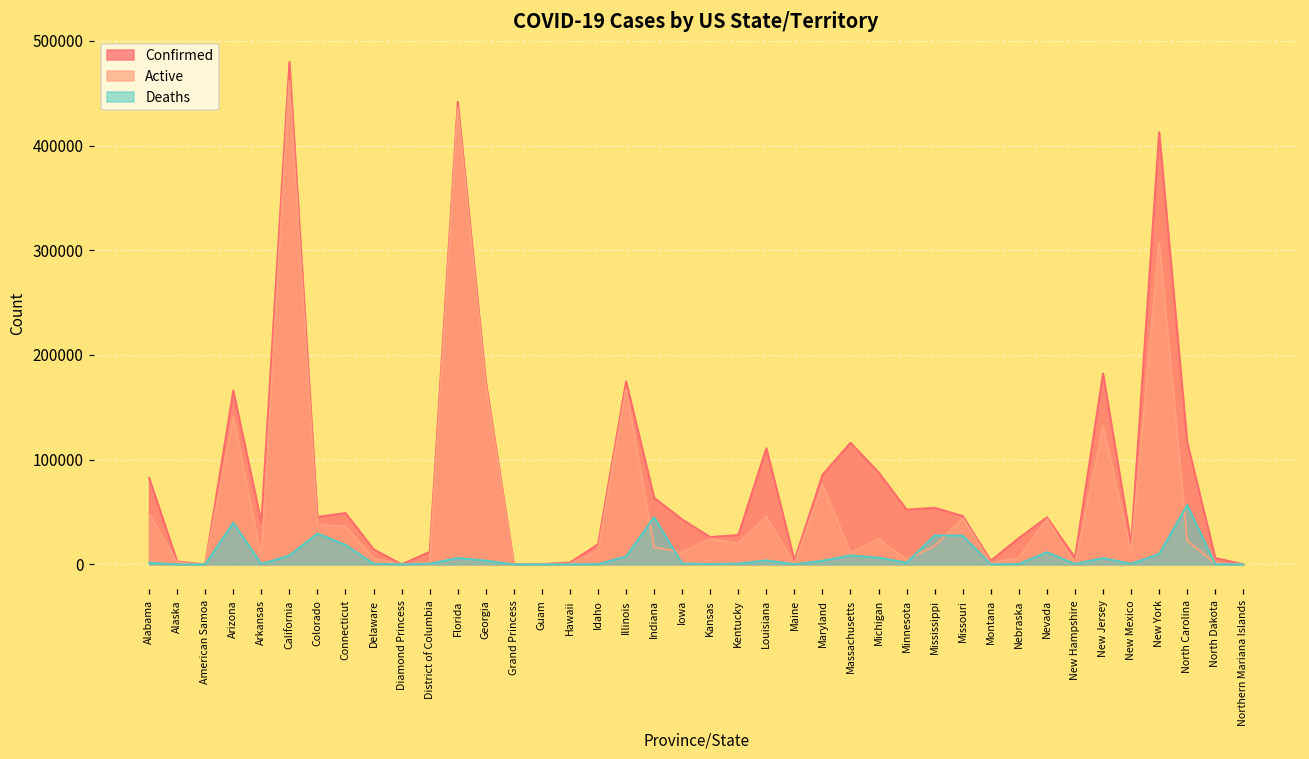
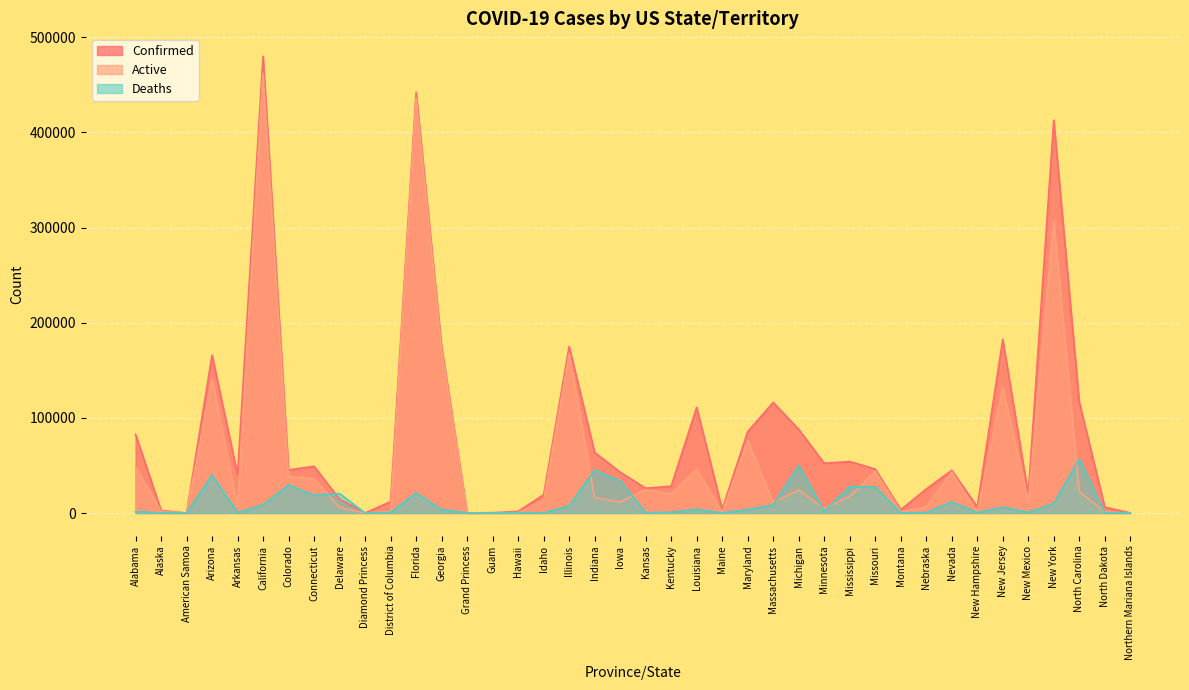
Deaths, Delaware: 0 -> 20000
Deaths, Florida: 10000 -> 20000
Deaths, Iowa: 0 -> 30000
Deaths, Michigan: 10000 -> 50000
